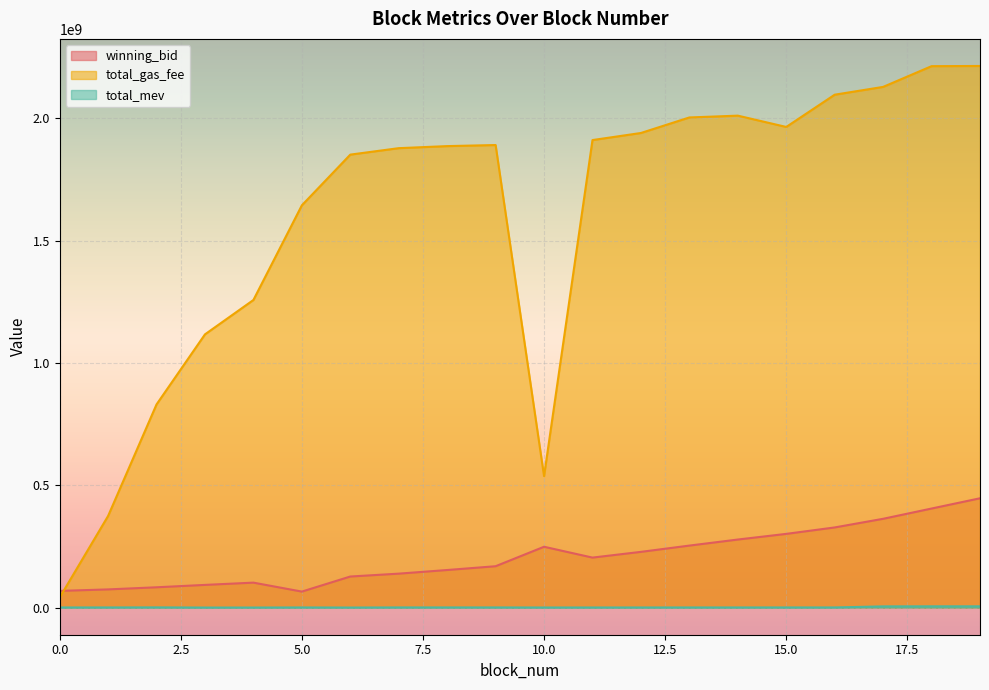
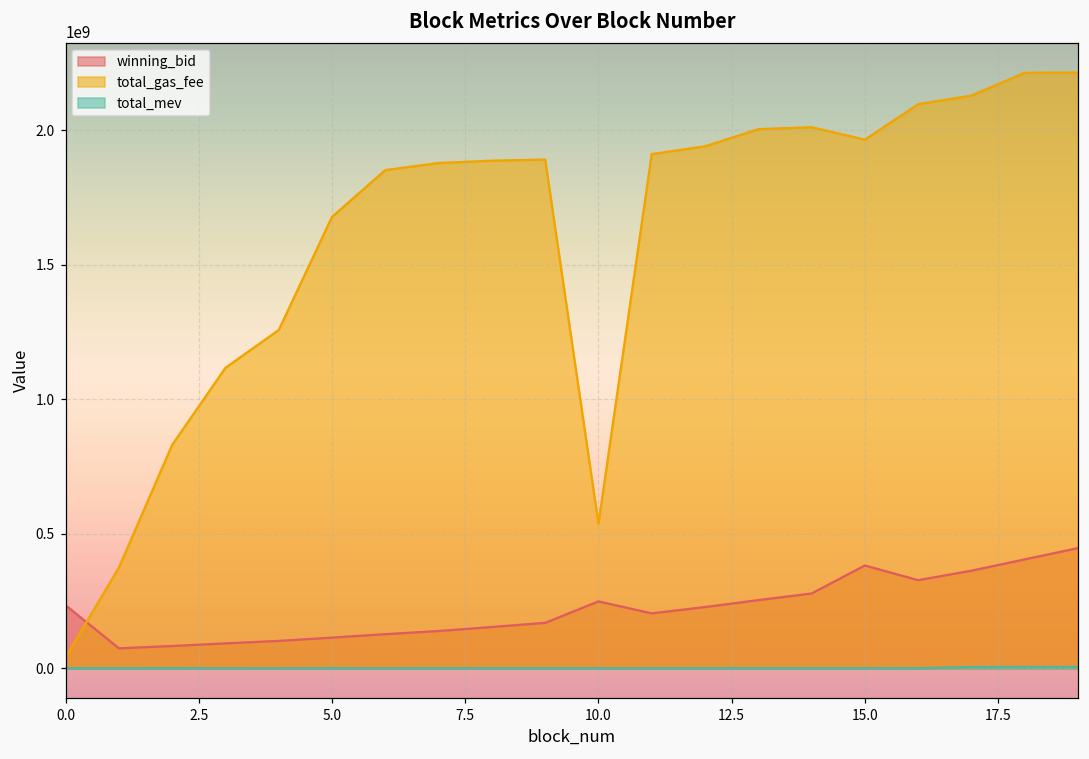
winning_bid, 0.0: 70000000 -> 230000000
winning_bid, 5.0: 70000000 -> 110000000
total_gas_fee, 5.0: 1640000000 -> 1680000000
winning_bid, 15.0: 300000000 -> 380000000
